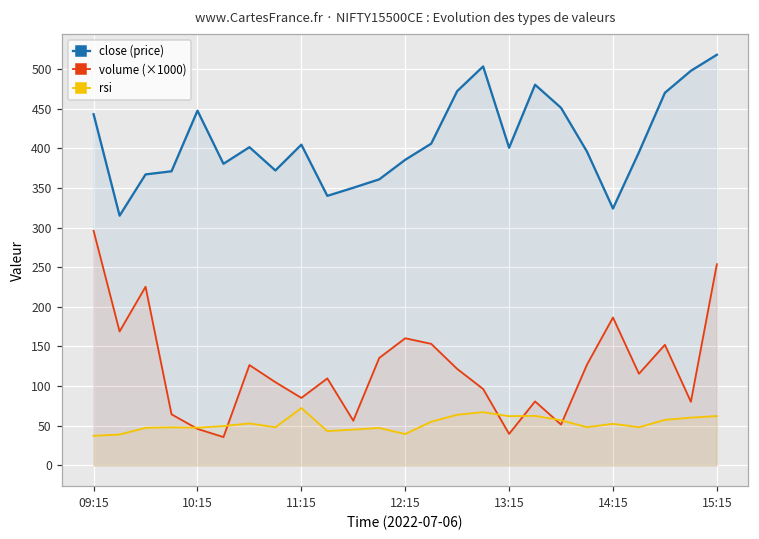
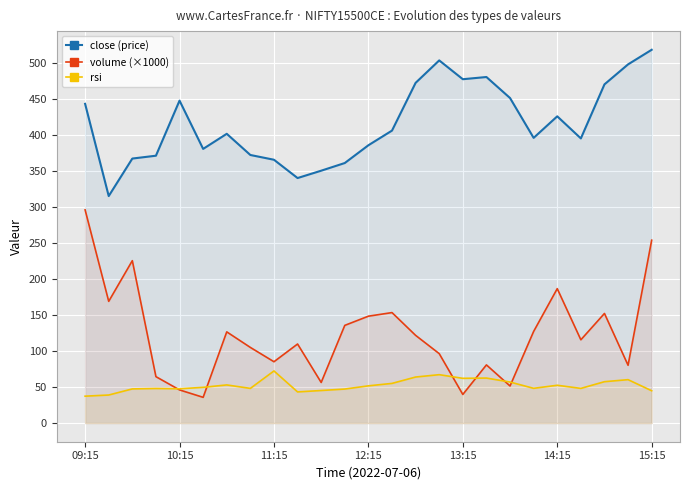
close (price), 11:15: 400 -> 370
volume (×1000), 12:15: 160 -> 150
rsi, 12:15: 40 -> 50
close (price), 13:15: 400 -> 480
close (price), 14:15: 320 -> 430
rsi, 15:15: 60 -> 40
